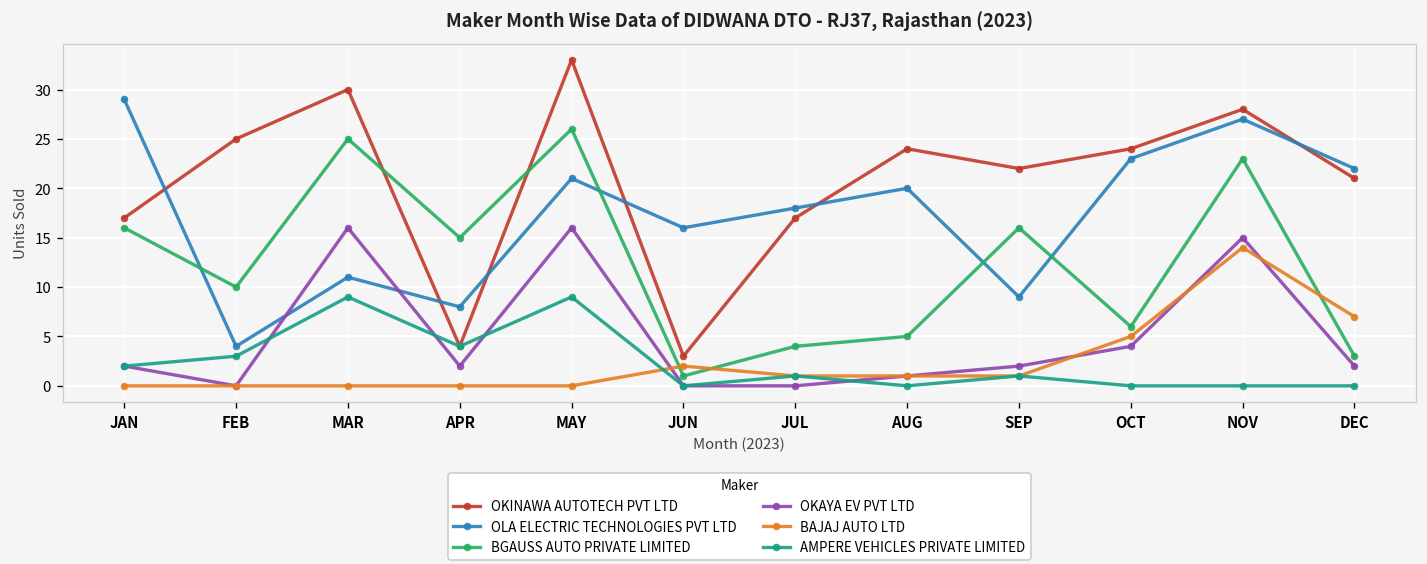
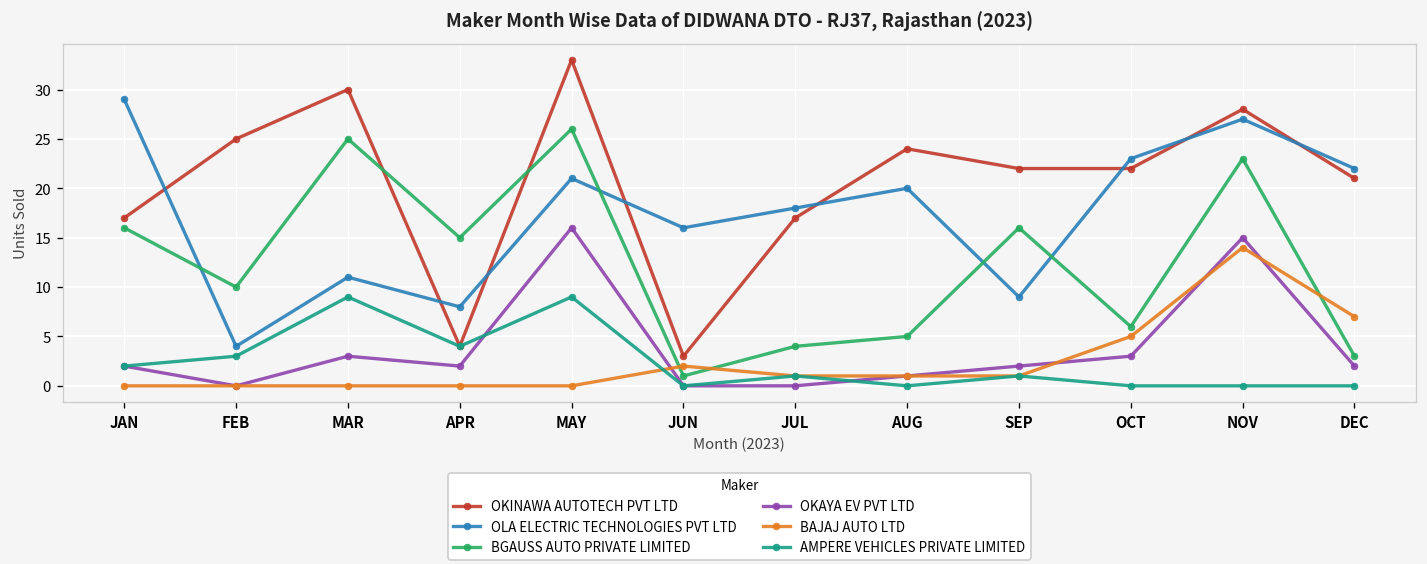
OKAYA EV PVT LTD, MAR: 16 -> 3
OKINAWA AUTOTECH PVT LTD, OCT: 24 -> 22
OKAYA EV PVT LTD, OCT: 4 -> 3
